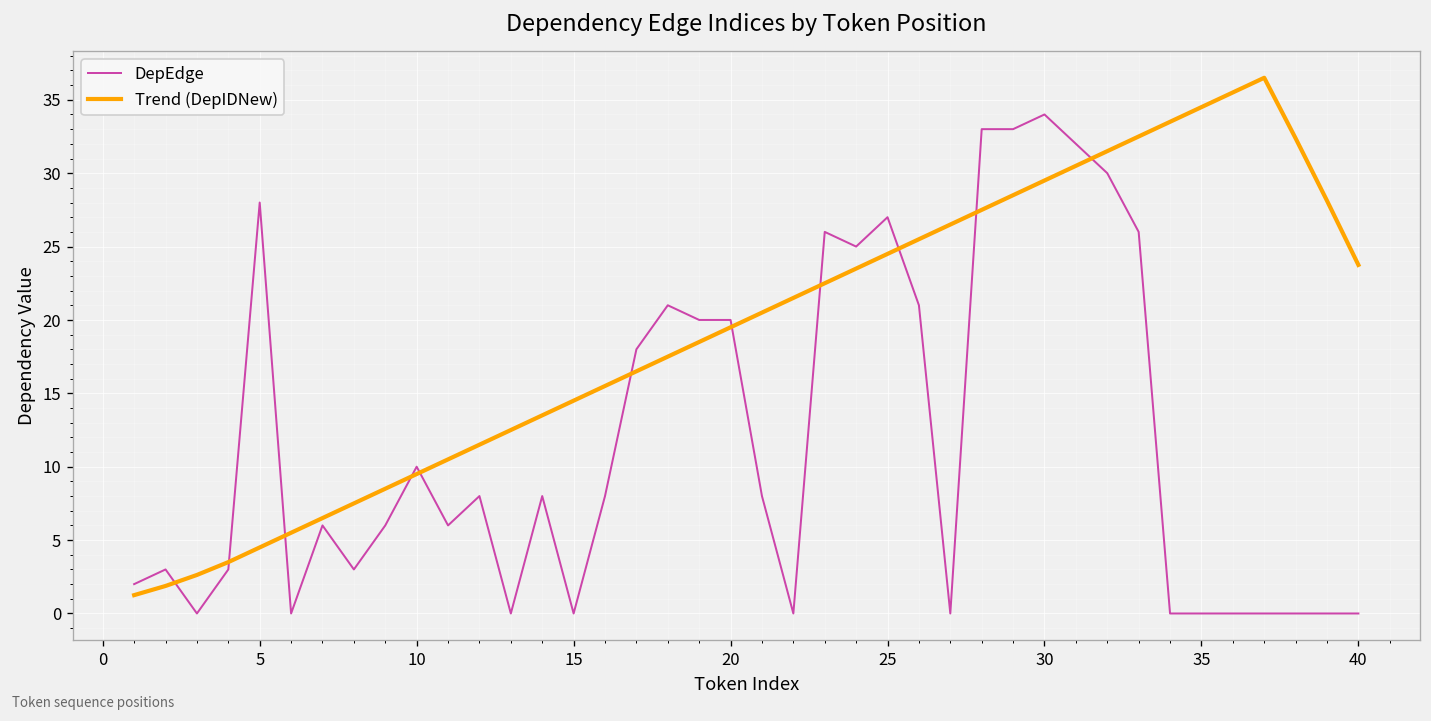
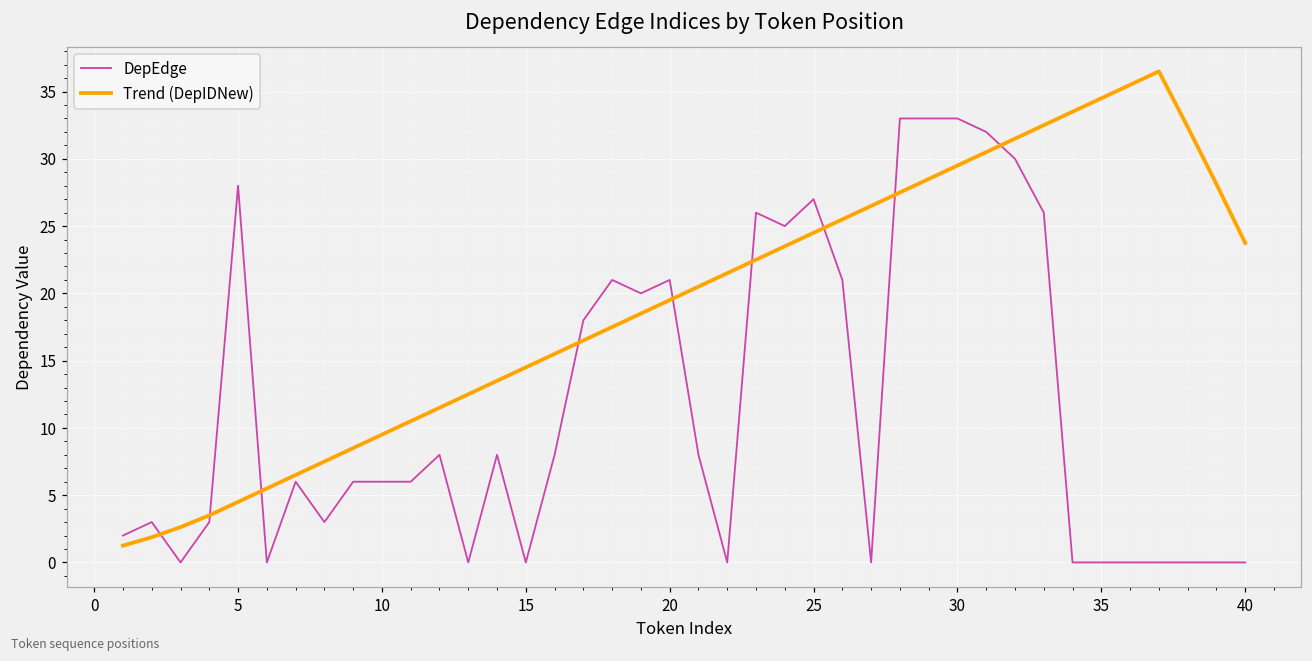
DepEdge, 10: 10 -> 6
DepEdge, 20: 20 -> 21
DepEdge, 30: 34 -> 33
